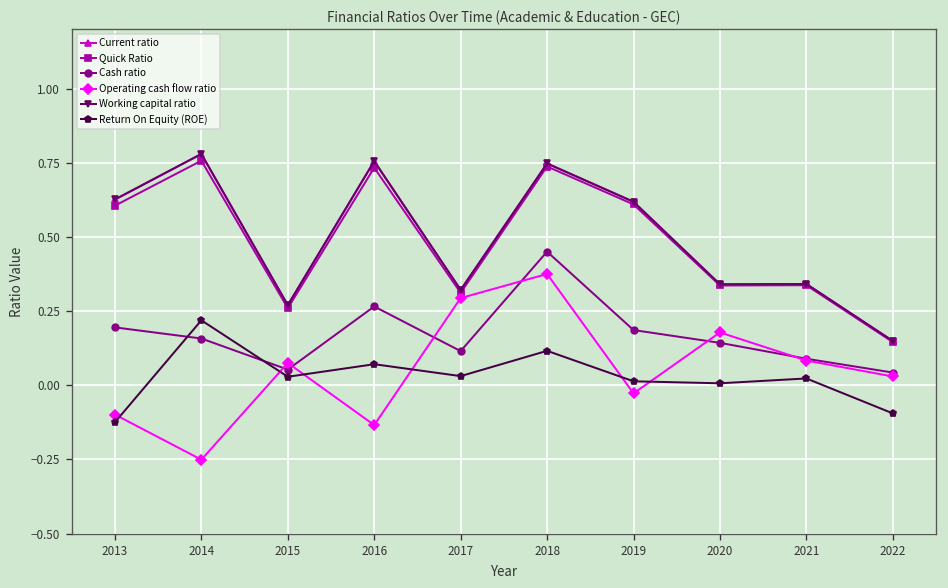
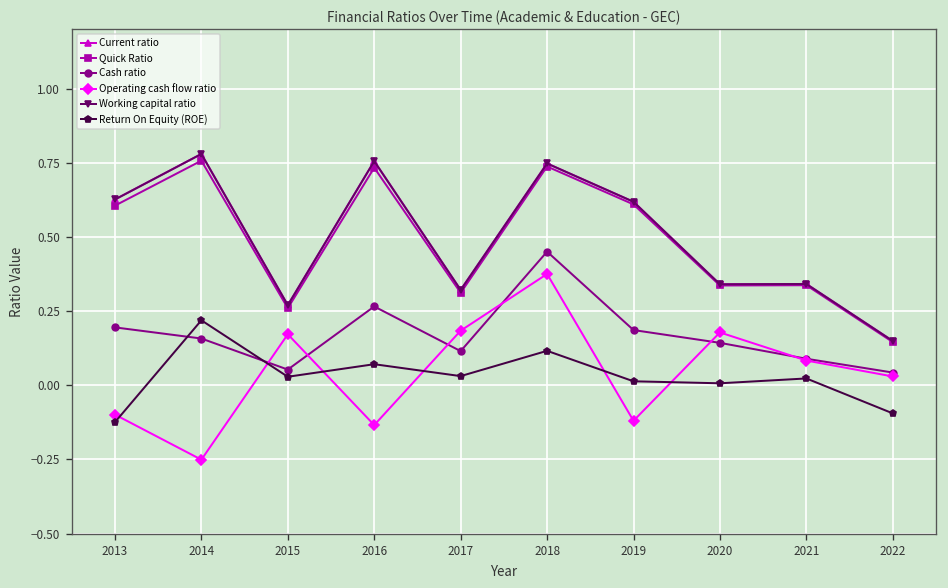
Operating cash flow ratio, 2015: 0.08 -> 0.17
Operating cash flow ratio, 2017: 0.29 -> 0.18
Operating cash flow ratio, 2019: -0.03 -> -0.12
